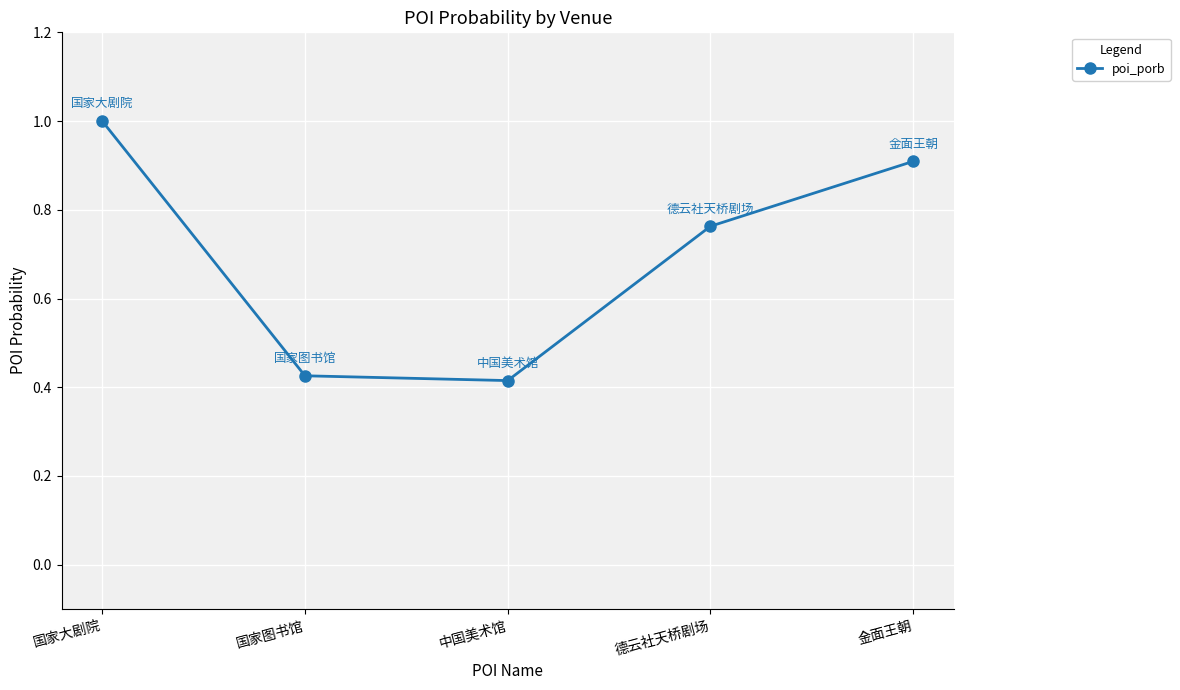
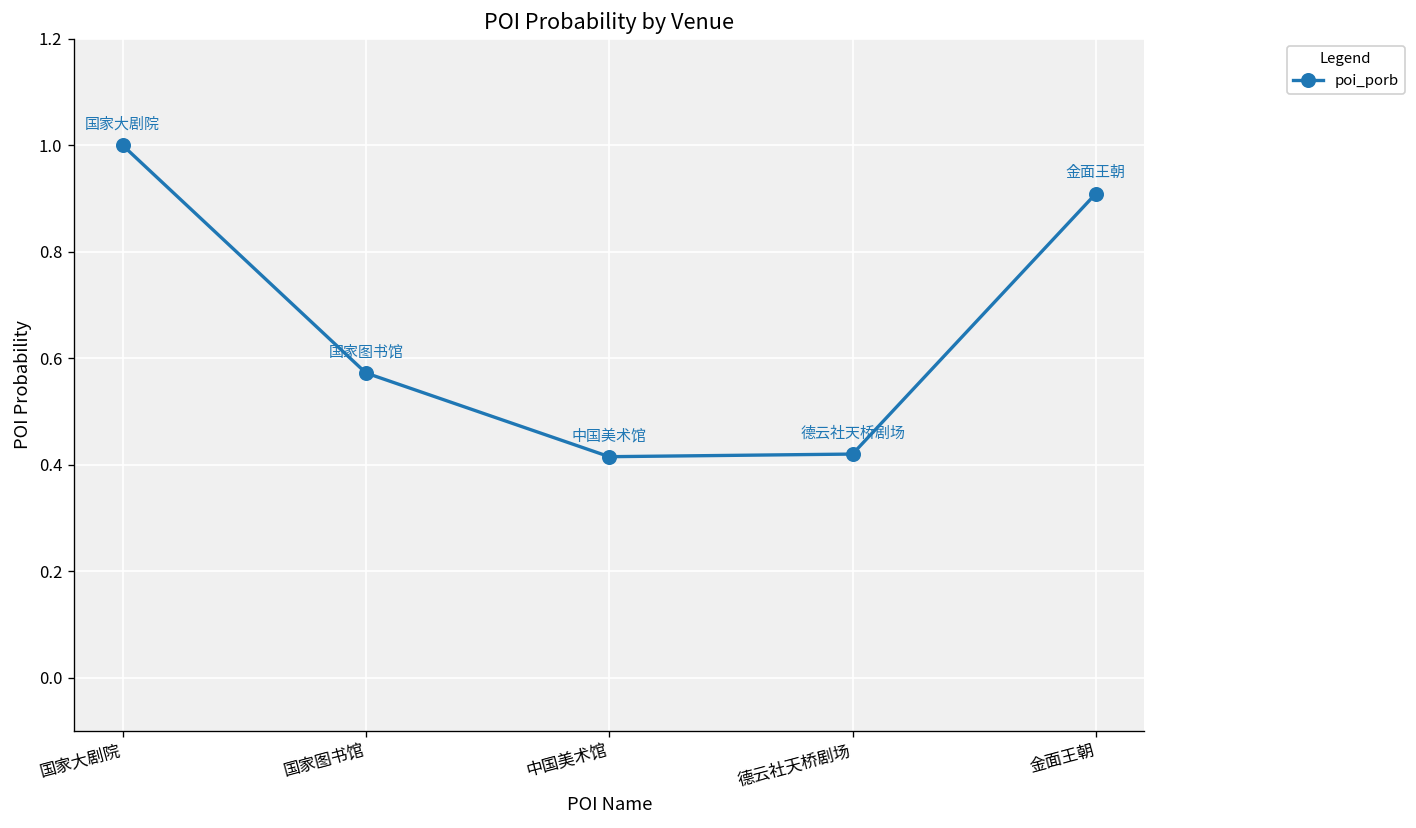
国家图书馆: 0.43 -> 0.57
德云社天桥剧场: 0.76 -> 0.42
